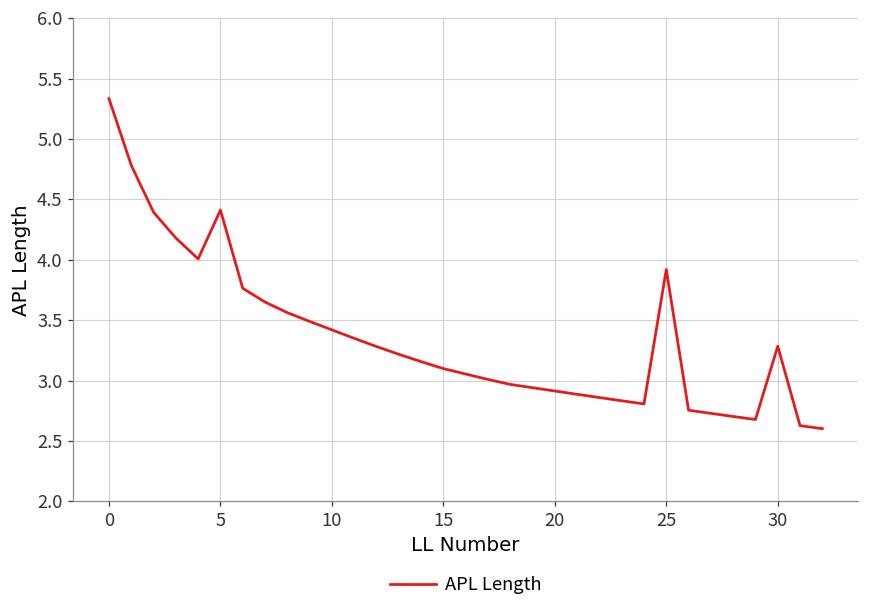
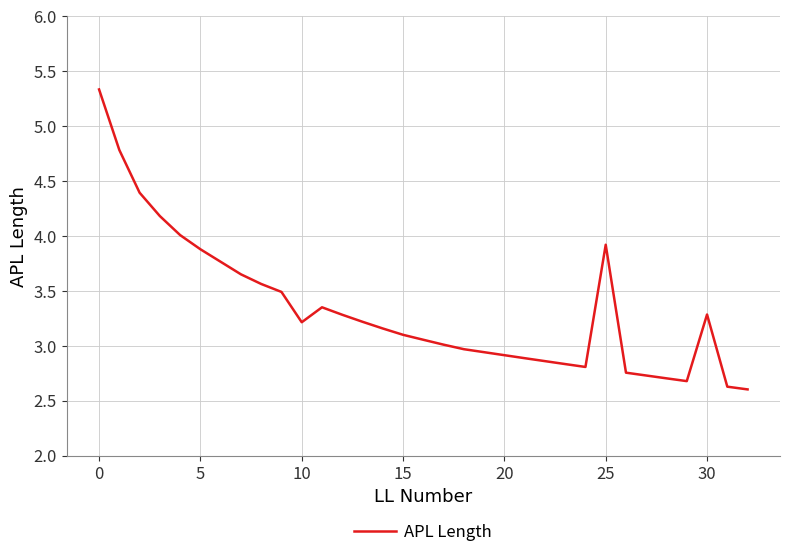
5: 4.41 -> 3.88
10: 3.42 -> 3.21
